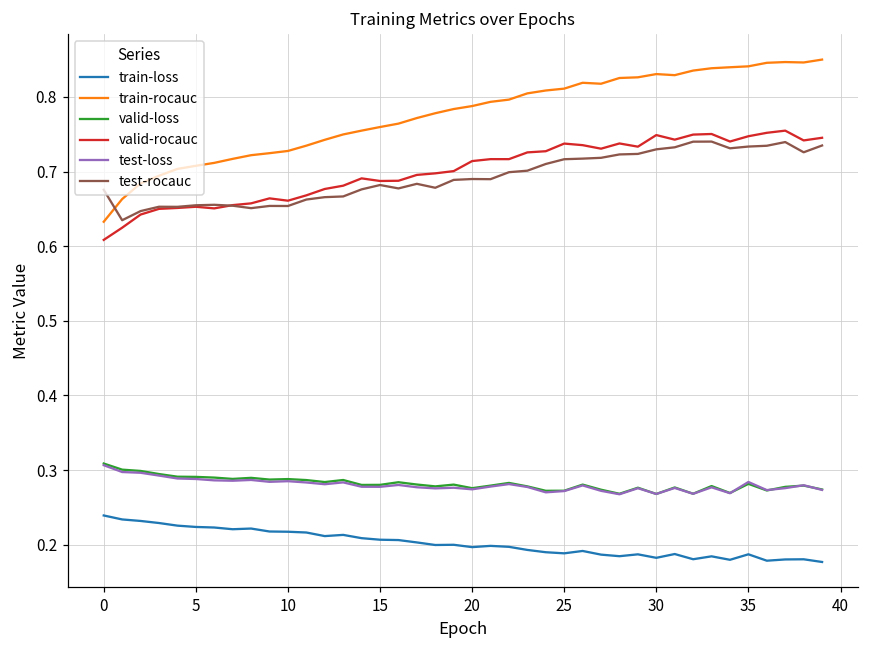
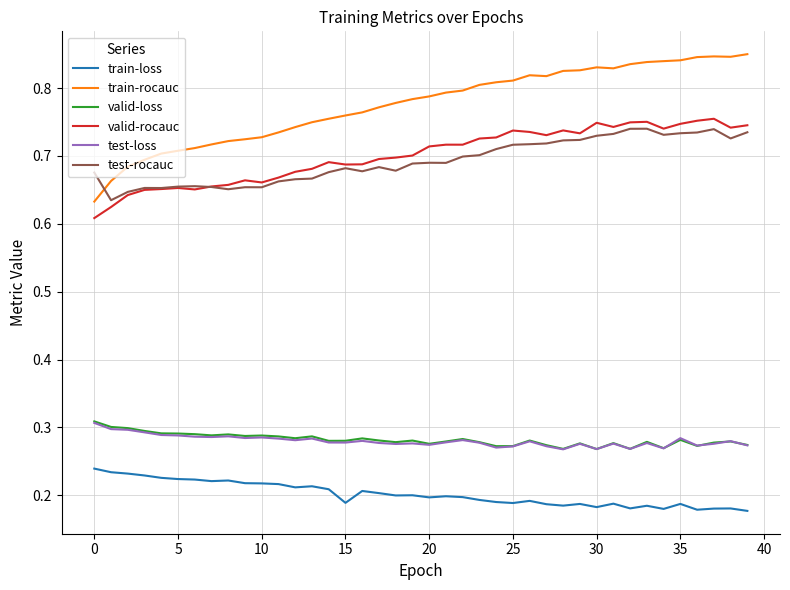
train-loss, 15: 0.21 -> 0.19
